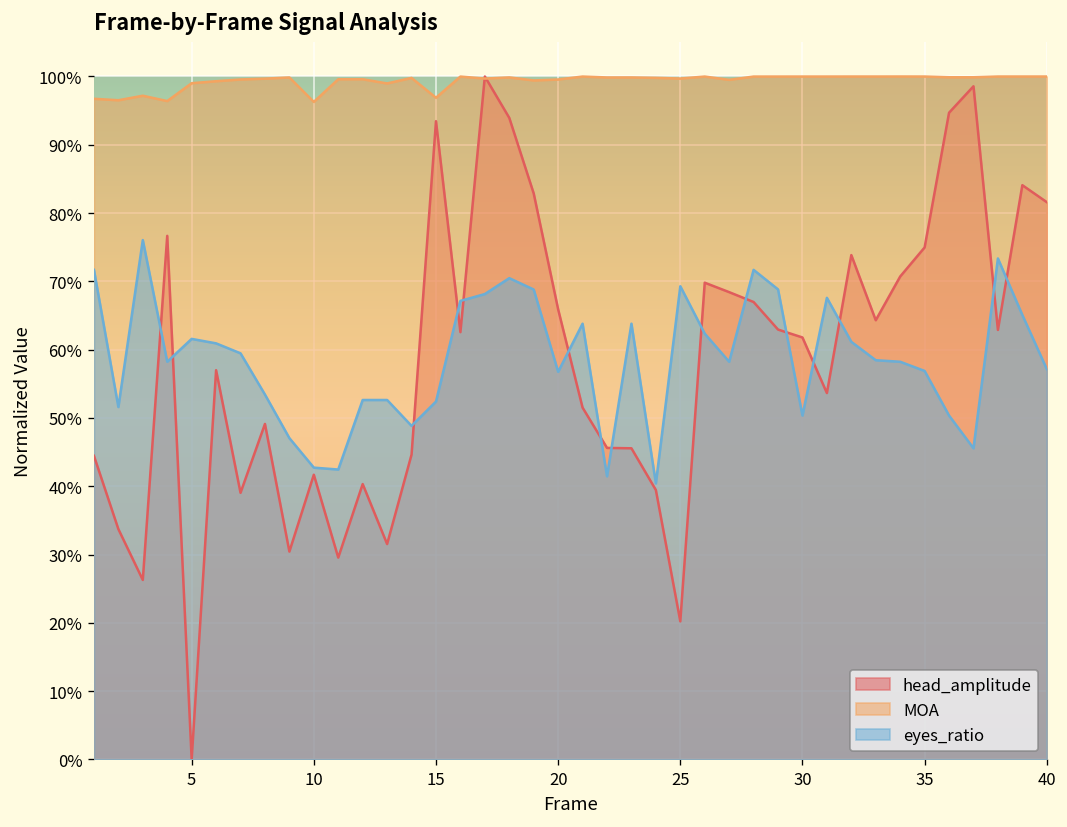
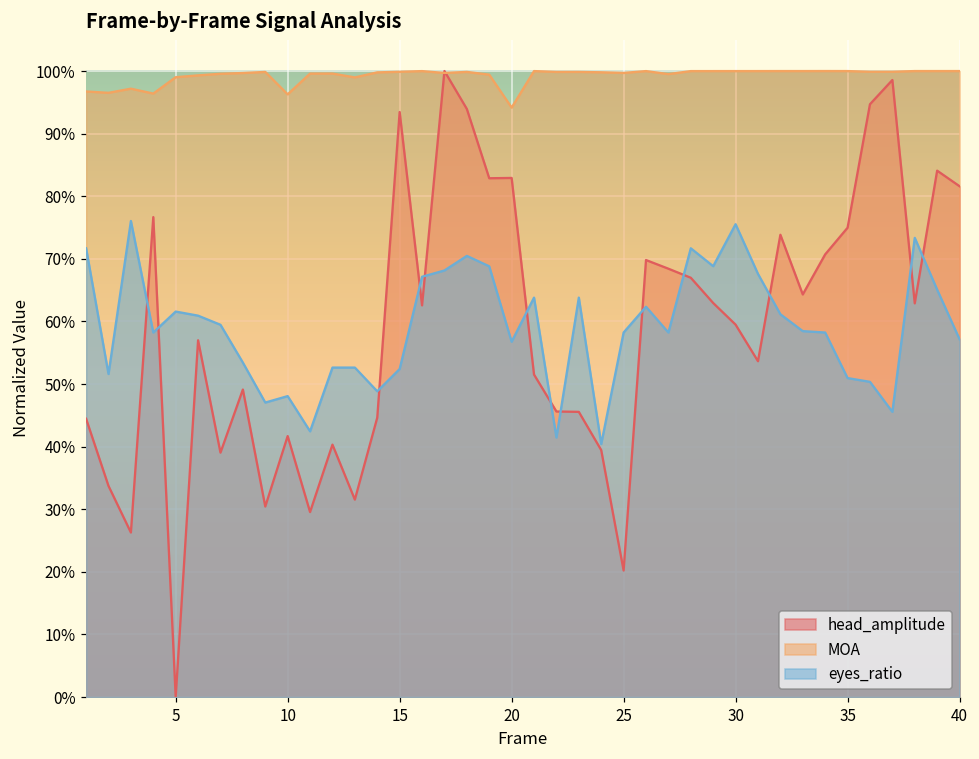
eyes_ratio, 10: 43% -> 48%
MOA, 15: 97% -> 100%
head_amplitude, 20: 66% -> 83%
MOA, 20: 100% -> 94%
eyes_ratio, 25: 69% -> 58%
head_amplitude, 30: 62% -> 59%
eyes_ratio, 30: 50% -> 76%
eyes_ratio, 35: 57% -> 51%
